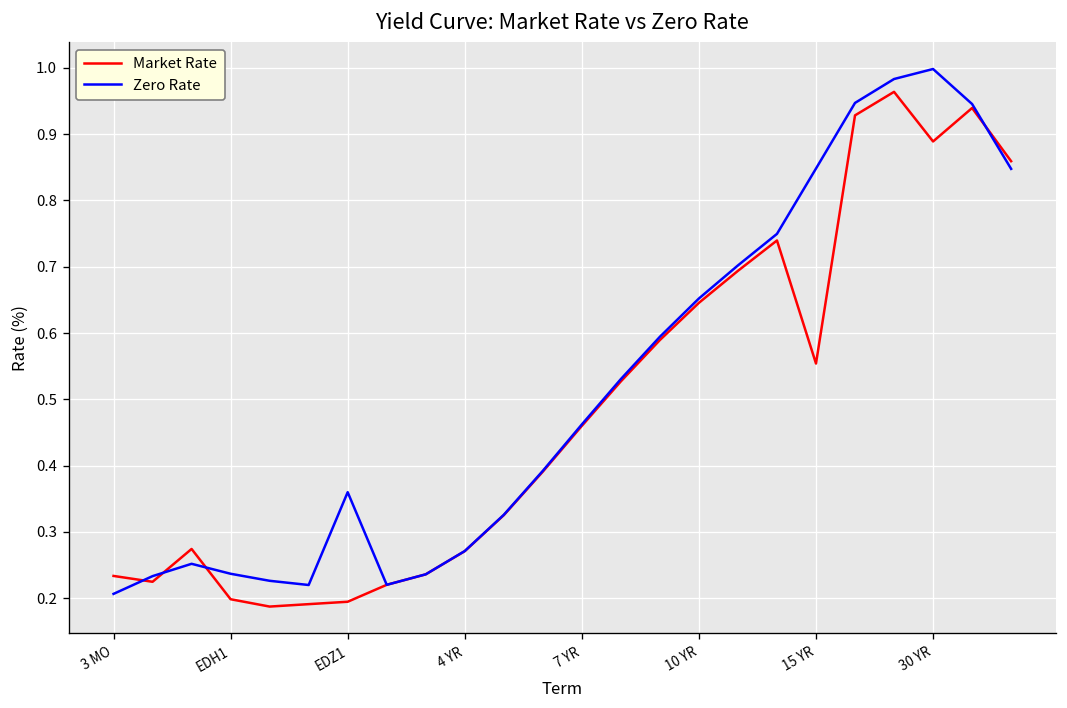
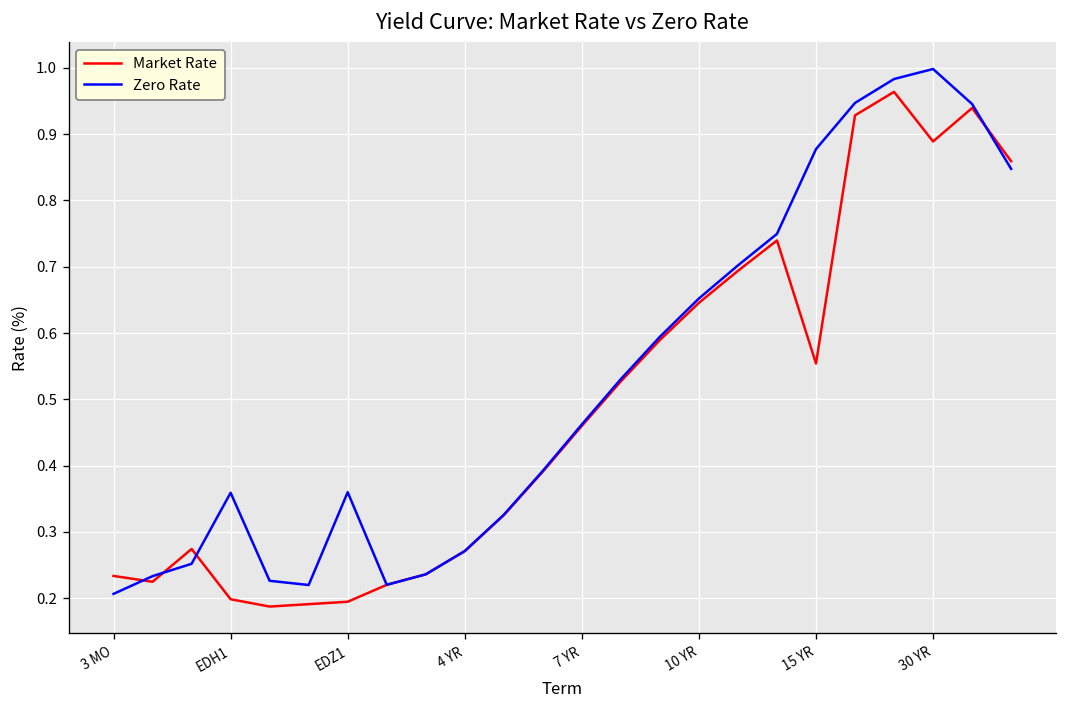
Zero Rate, EDH1: 0.24 -> 0.36
Zero Rate, 15 YR: 0.85 -> 0.88
